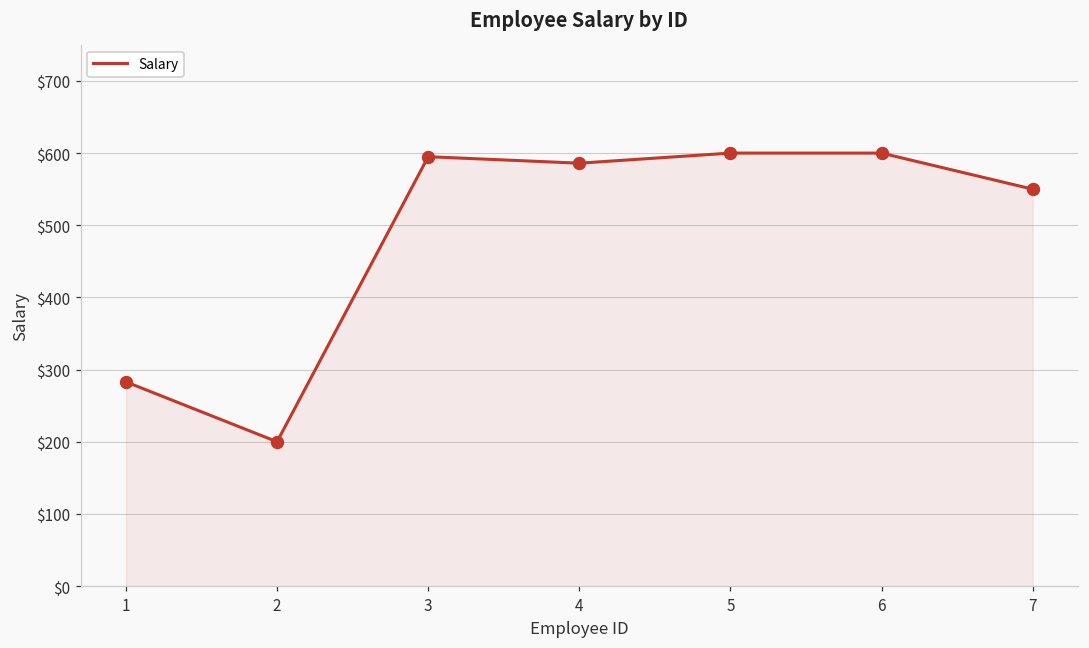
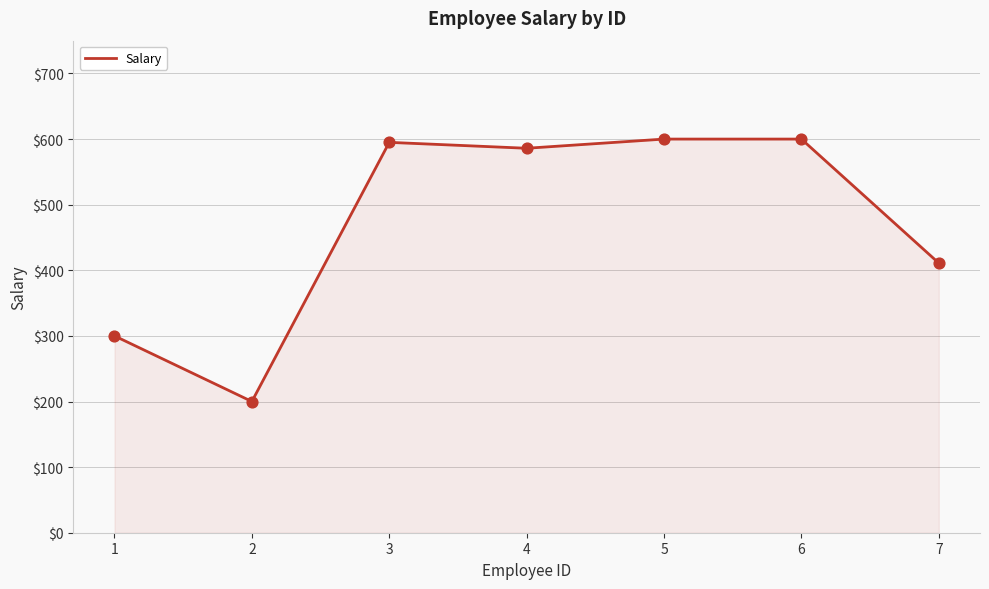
1: $280 -> $300
7: $550 -> $410
